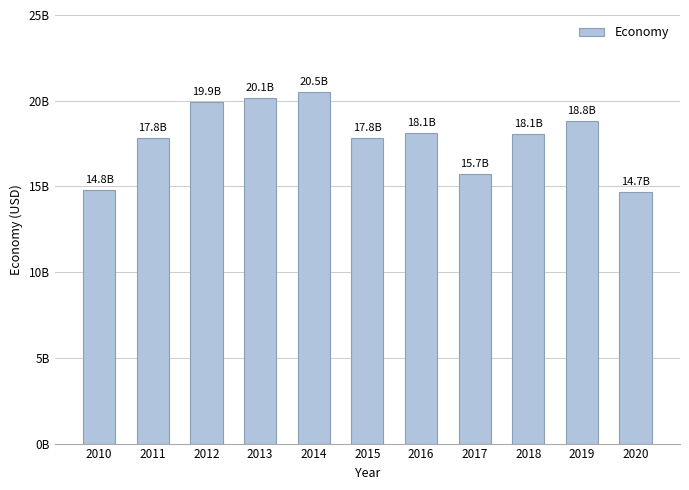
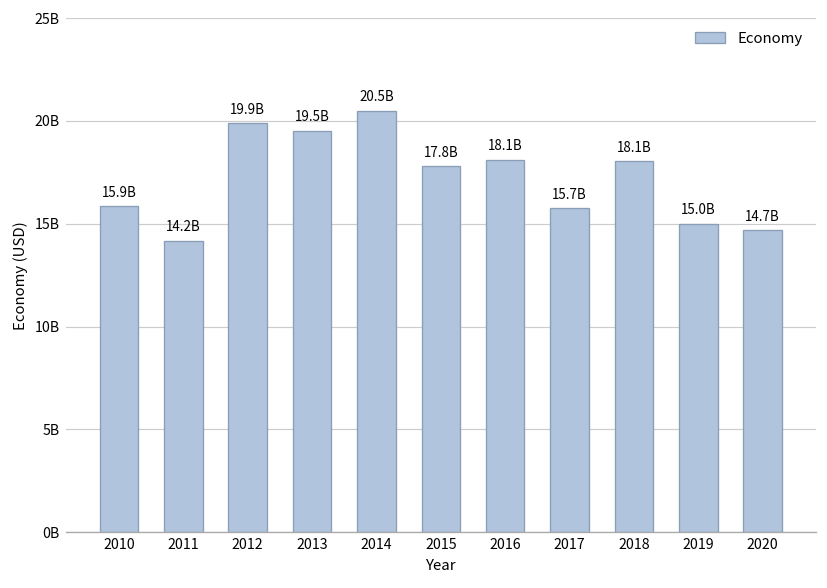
2010: 14.8B -> 15.9B
2011: 17.8B -> 14.2B
2013: 20.1B -> 19.5B
2019: 18.8B -> 15.0B
